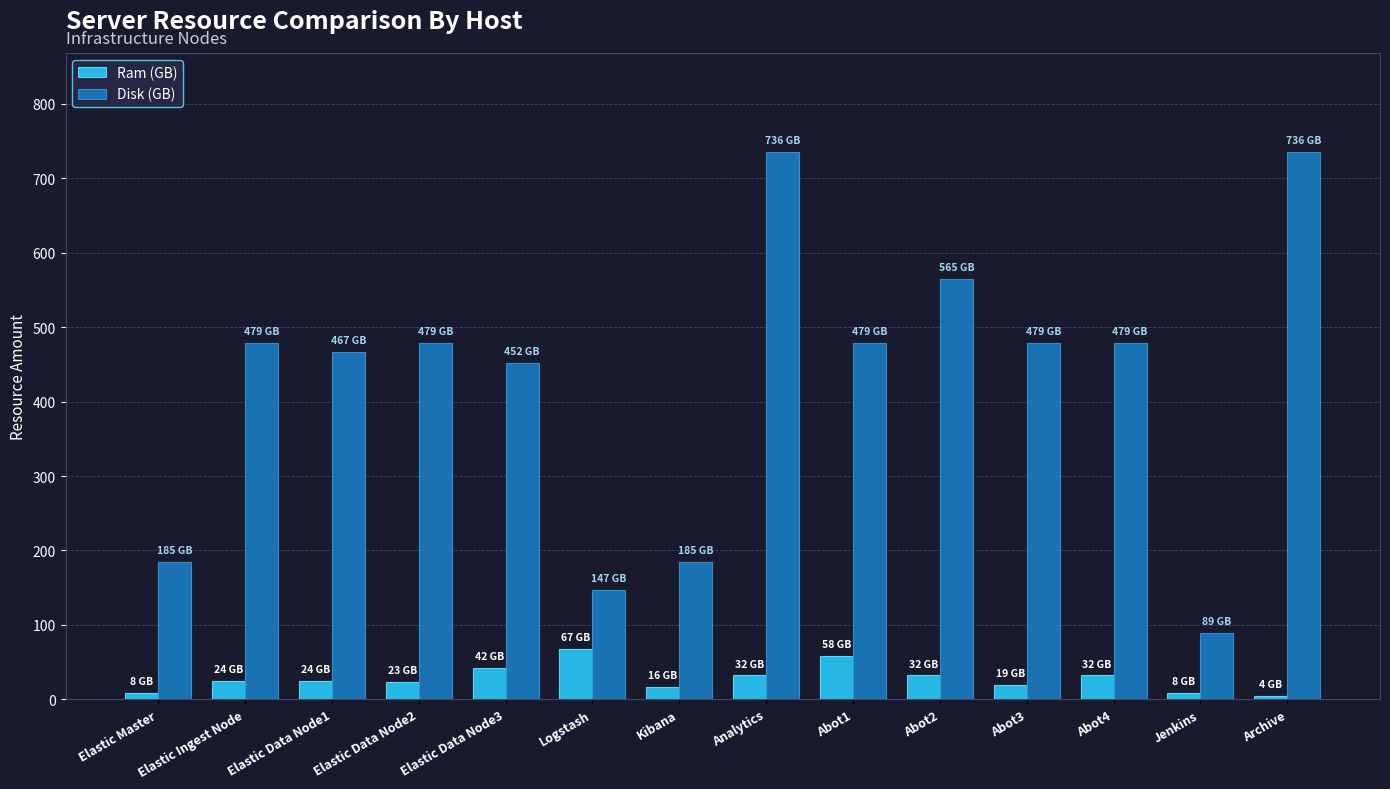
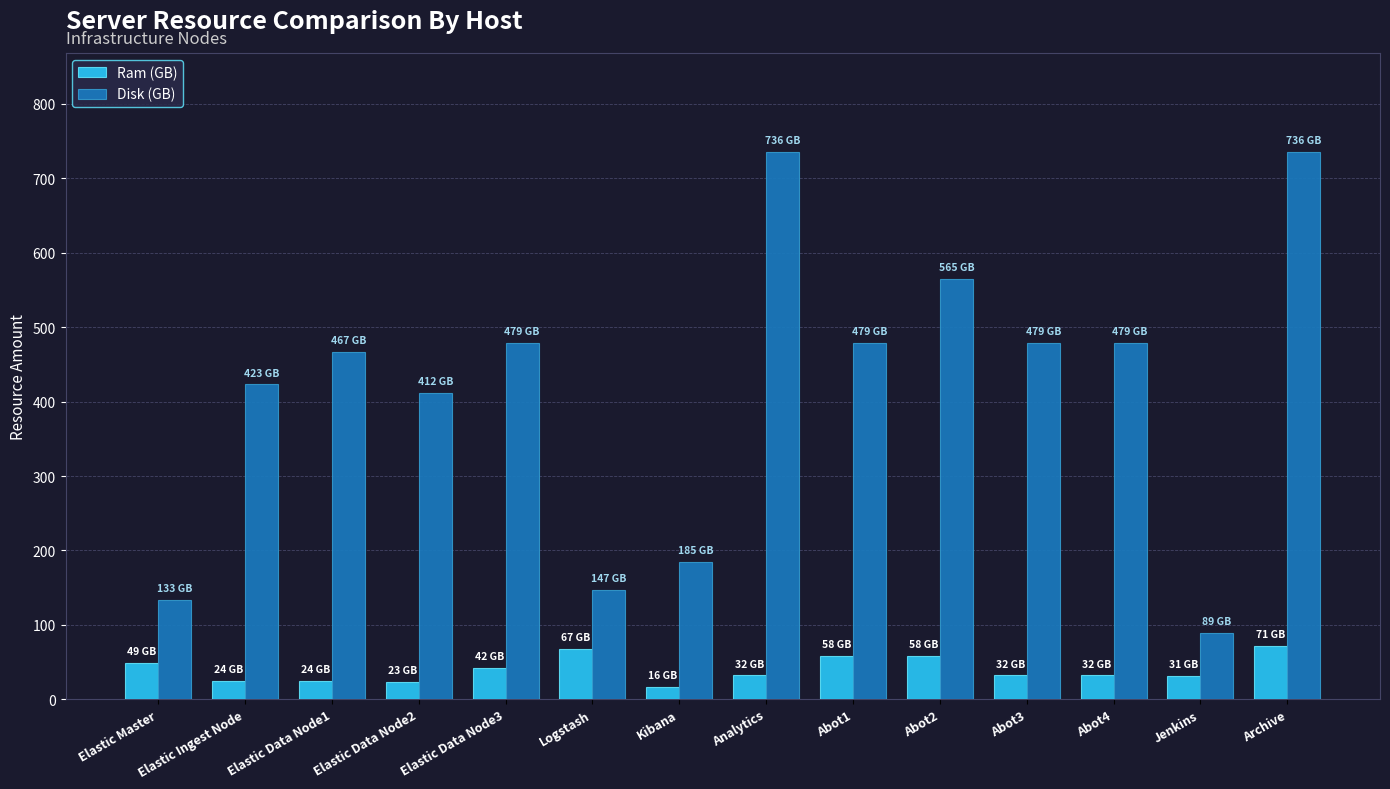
Ram (GB), Elastic Master: 8 -> 49
Disk (GB), Elastic Master: 185 -> 133
Disk (GB), Elastic Ingest Node: 479 -> 423
Disk (GB), Elastic Data Node2: 479 -> 412
Disk (GB), Elastic Data Node3: 452 -> 479
Ram (GB), Abot2: 32 -> 58
Ram (GB), Abot3: 19 -> 32
Ram (GB), Jenkins: 8 -> 31
Ram (GB), Archive: 4 -> 71
